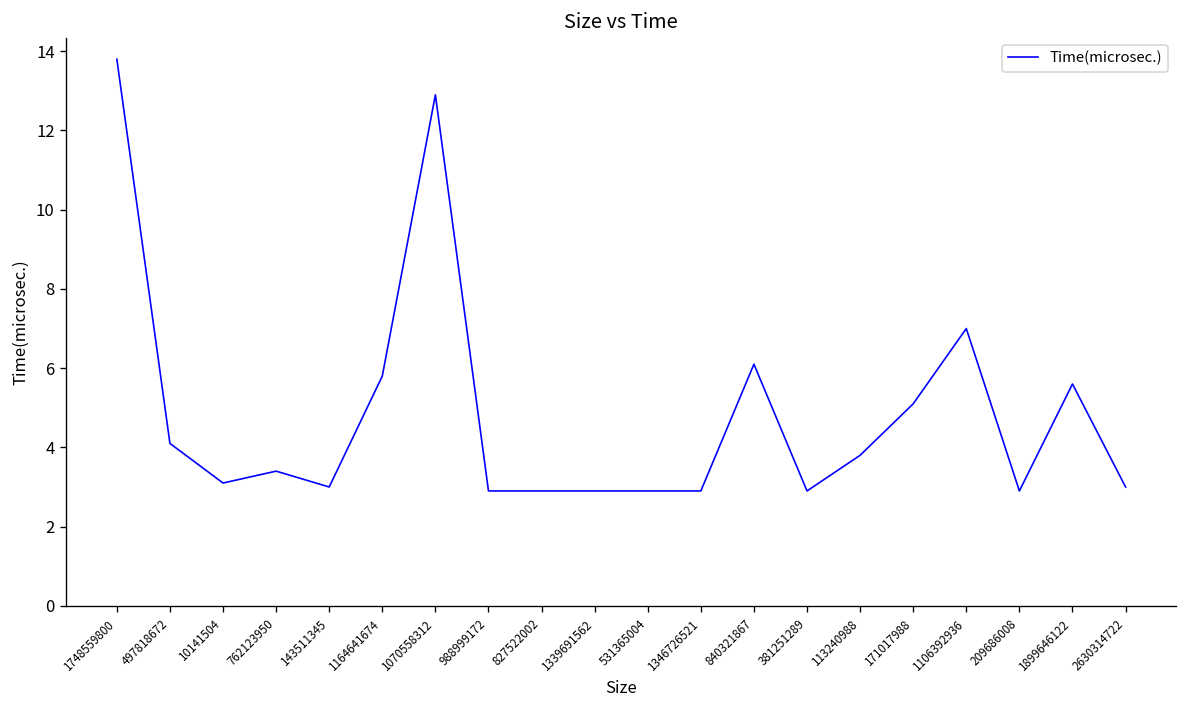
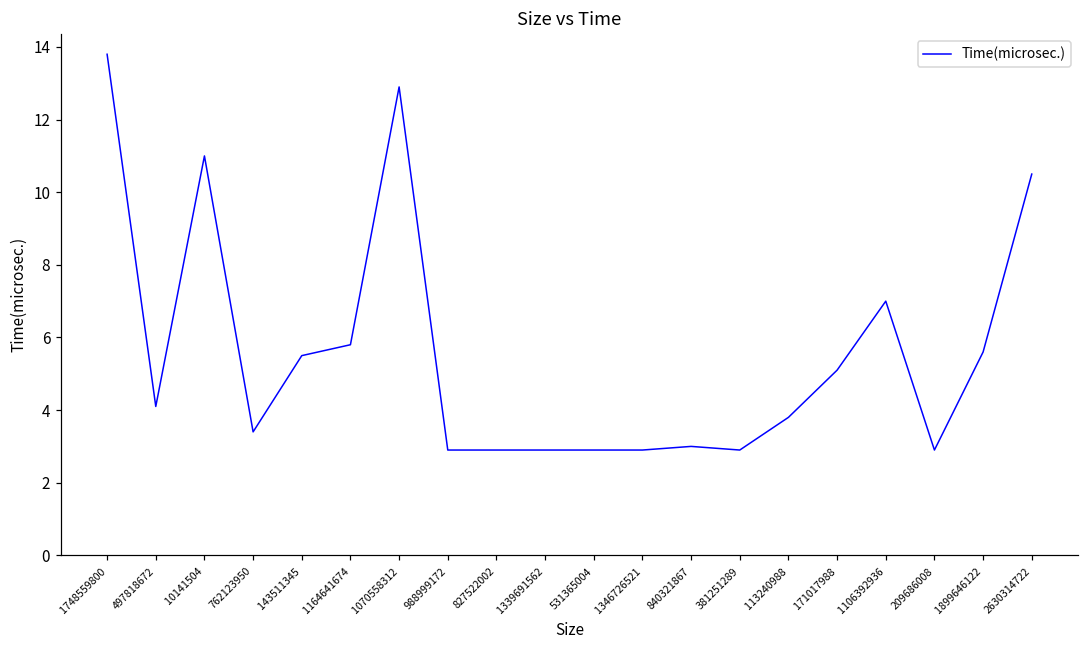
10141504: 3.1 -> 11.0
143511345: 3.0 -> 5.5
840321867: 6.1 -> 3.0
2630314722: 3.0 -> 10.5
